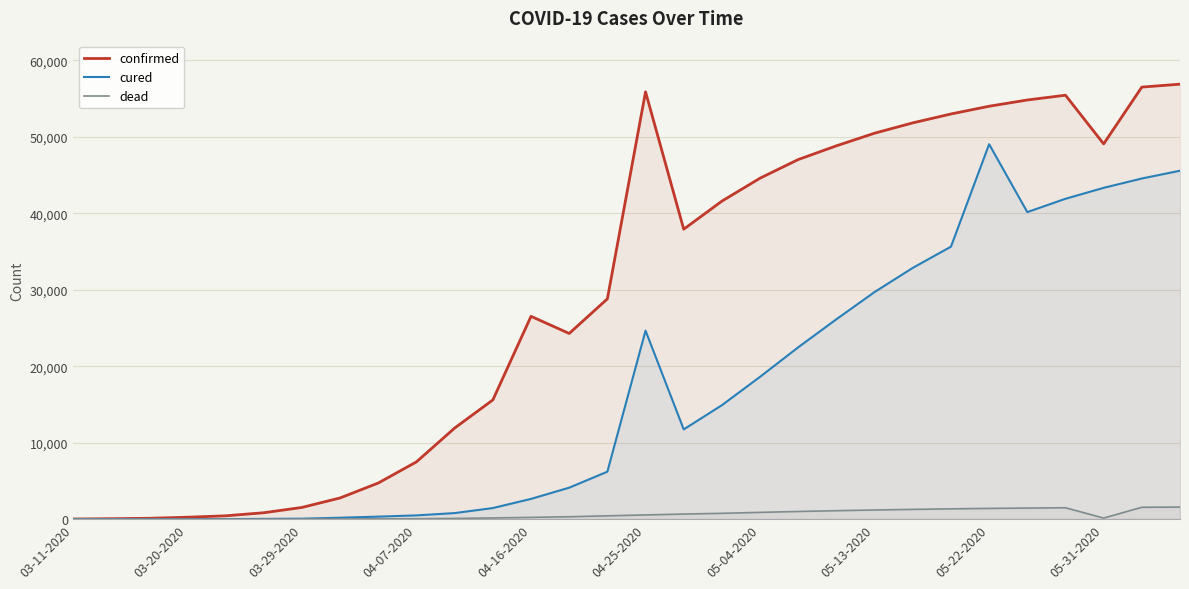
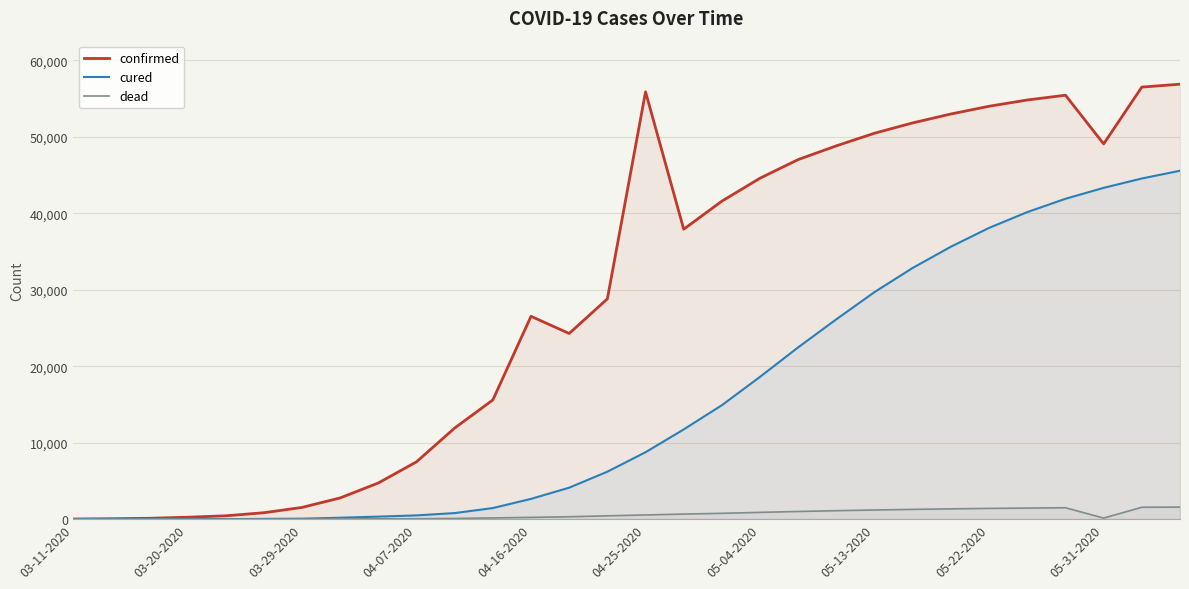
cured, 04-25-2020: 25,000 -> 9,000
cured, 05-22-2020: 49,000 -> 38,000
